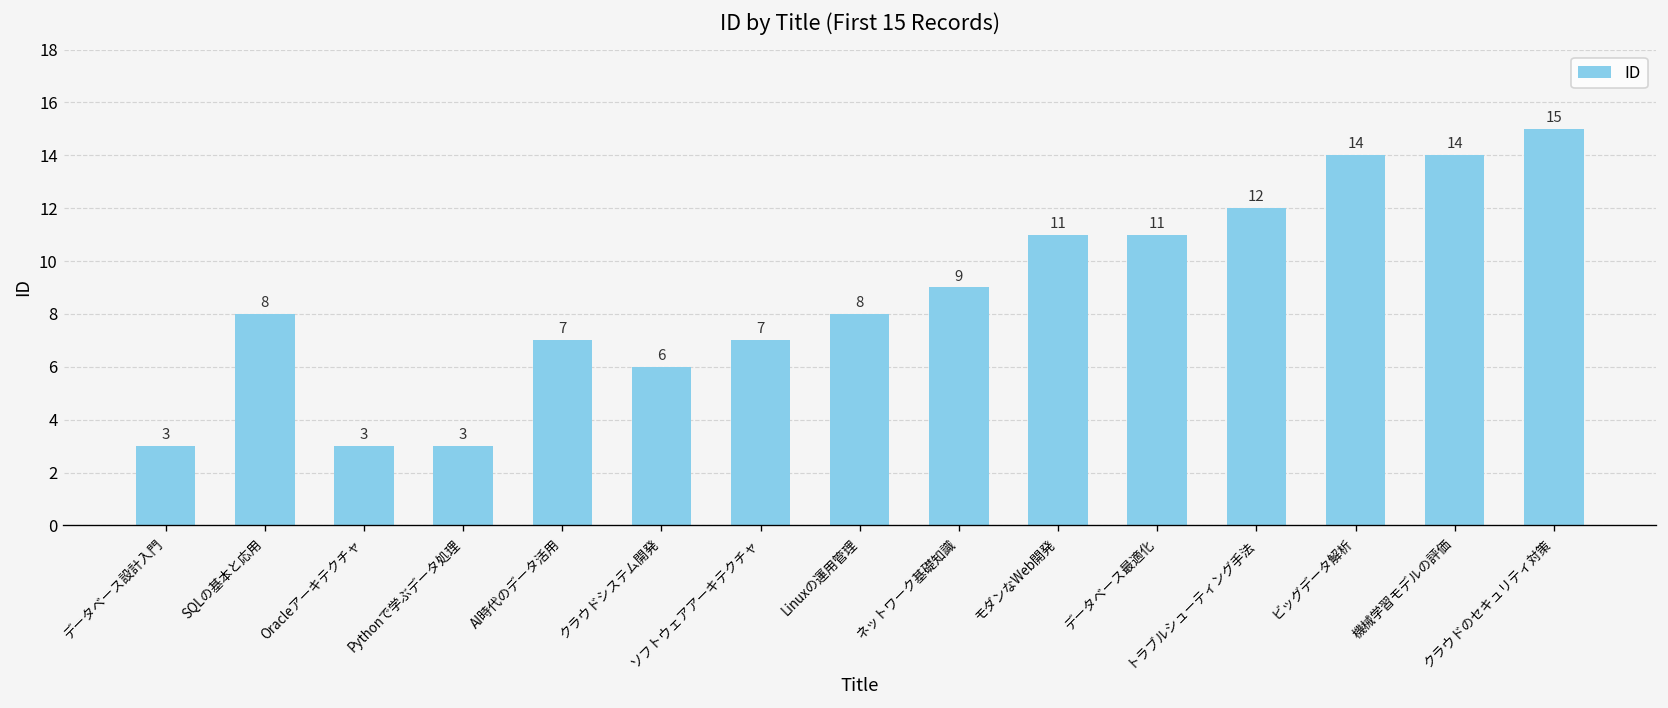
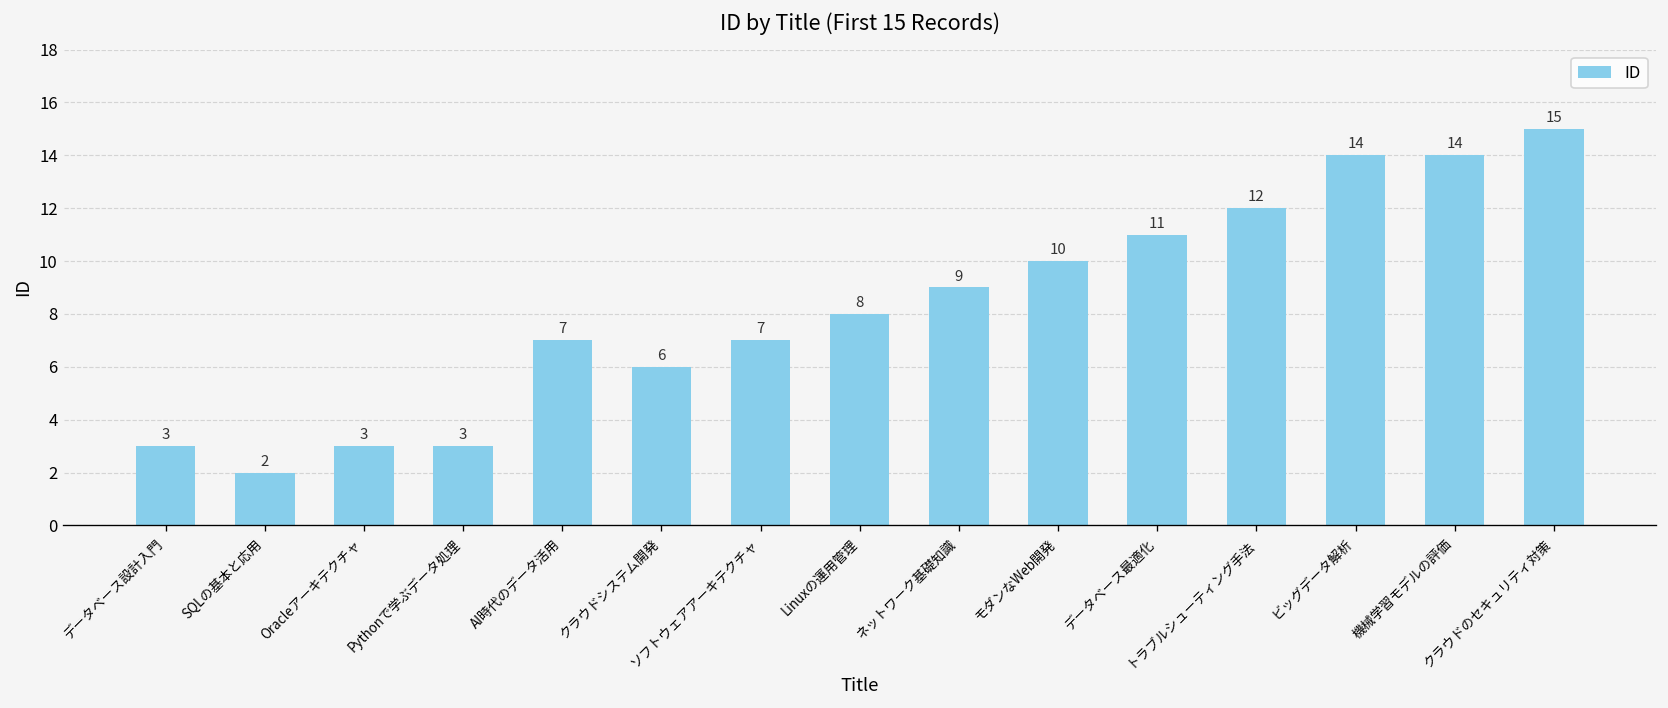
SQLの基本と応用: 8 -> 2
モダンなWeb開発: 11 -> 10
